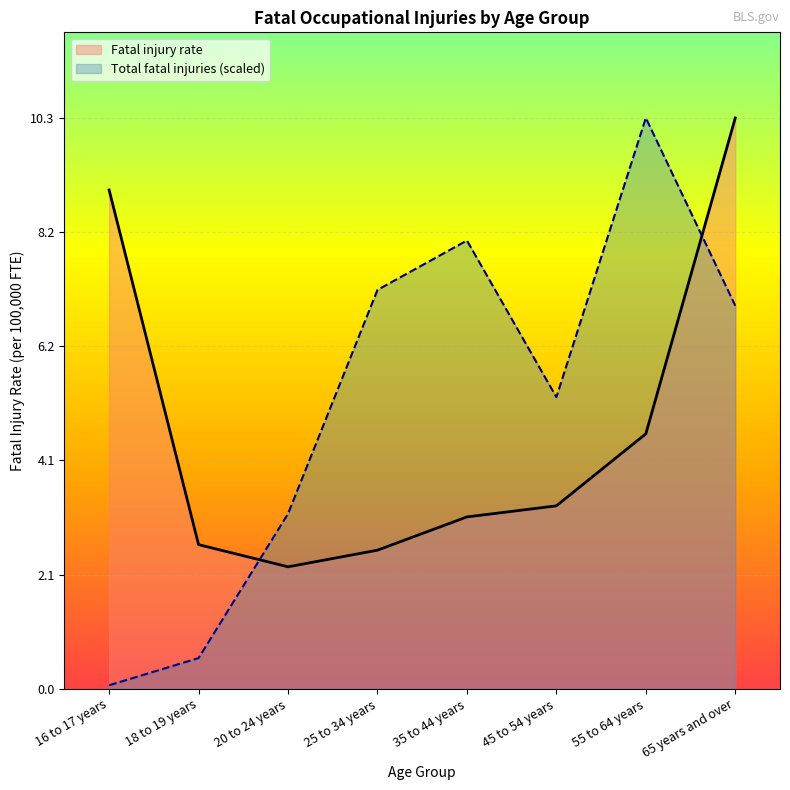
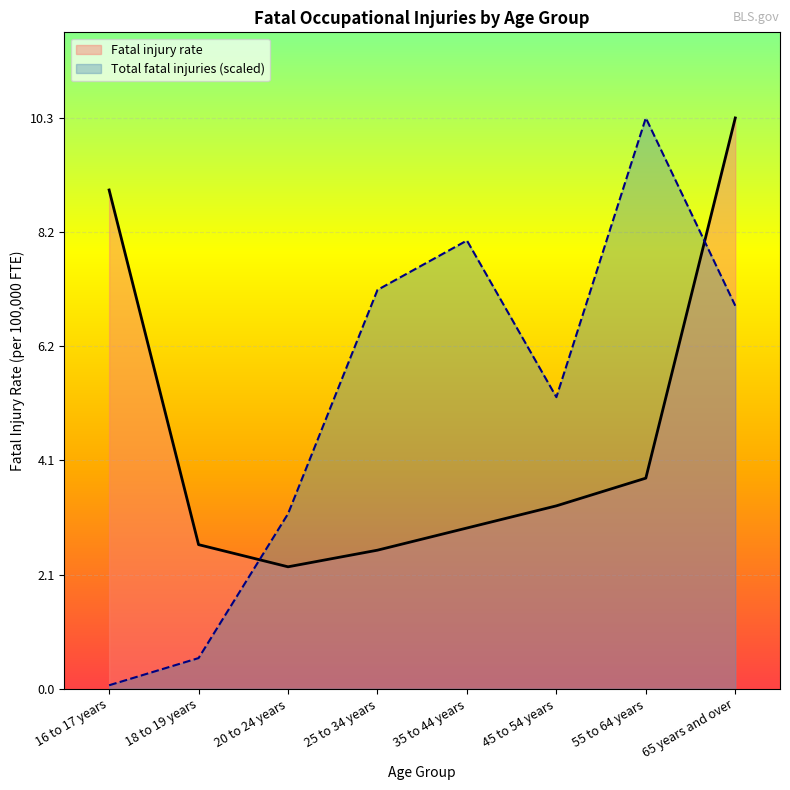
Fatal injury rate, 35 to 44 years: 3.1 -> 2.9
Fatal injury rate, 55 to 64 years: 4.6 -> 3.8
